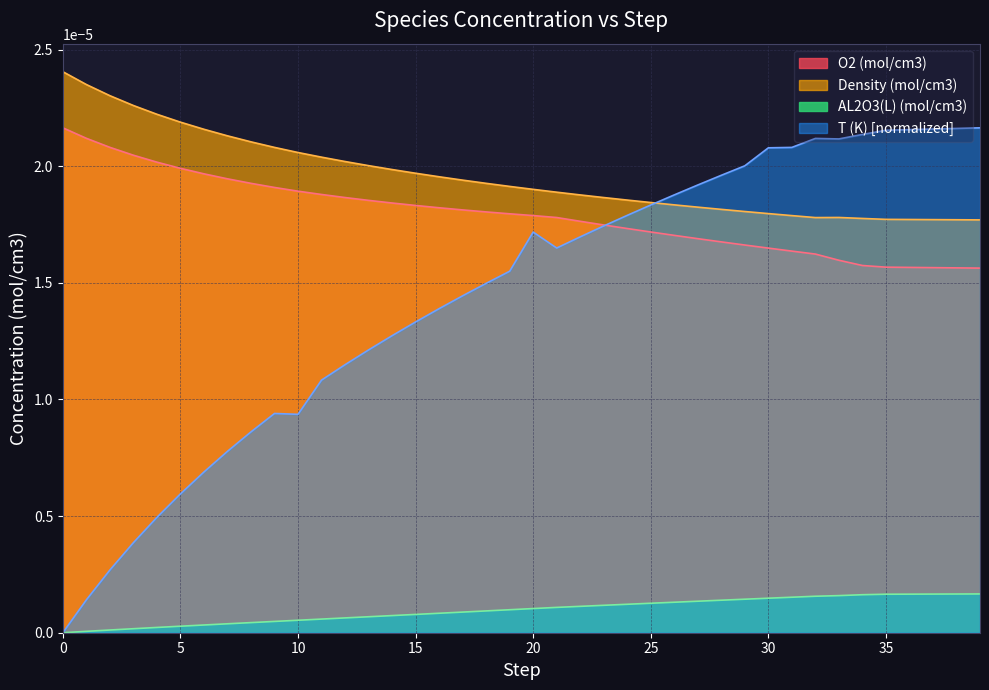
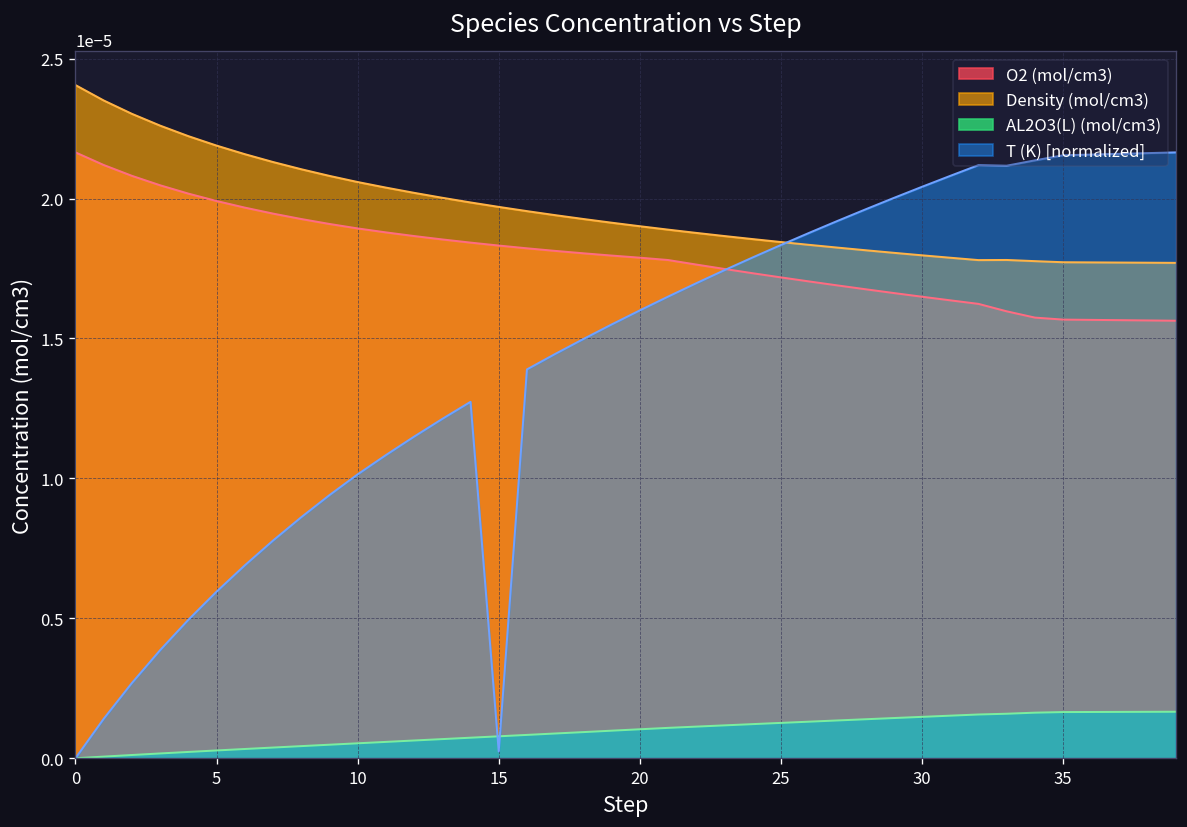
T (K) [normalized], 10: 0.0000094 -> 0.0000101
T (K) [normalized], 15: 0.0000133 -> 0.0000002
T (K) [normalized], 20: 0.0000172 -> 0.0000160
T (K) [normalized], 30: 0.0000208 -> 0.0000204
